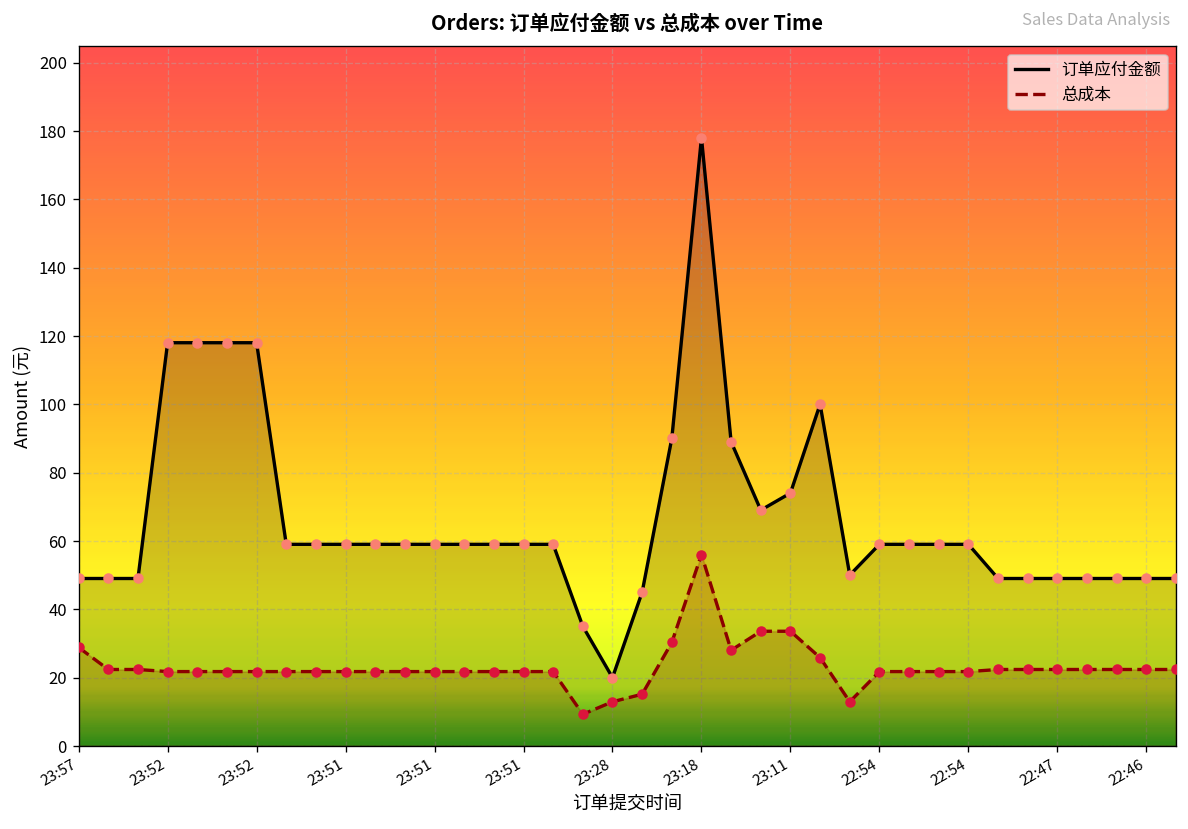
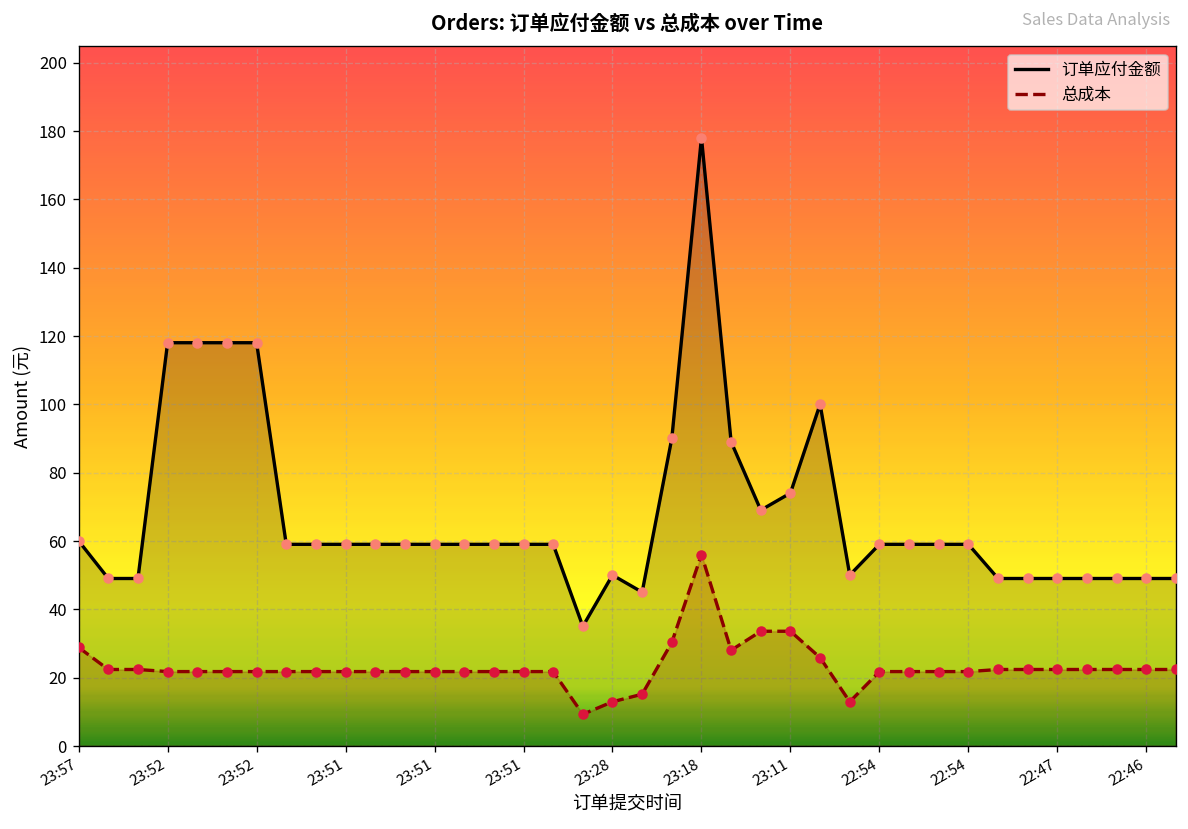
订单应付金额, 23:57: 49 -> 60
订单应付金额, 23:28: 20 -> 50
